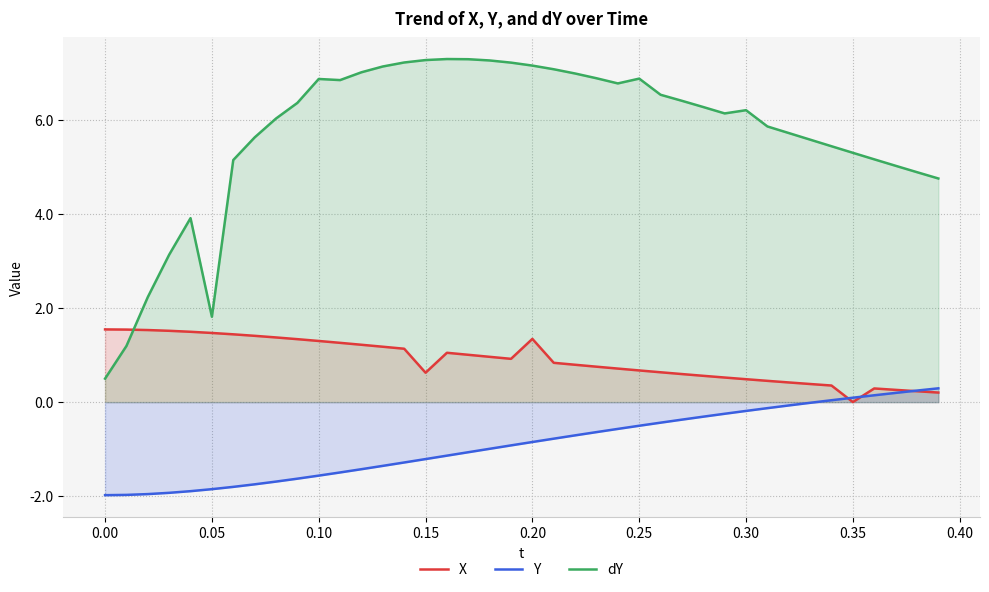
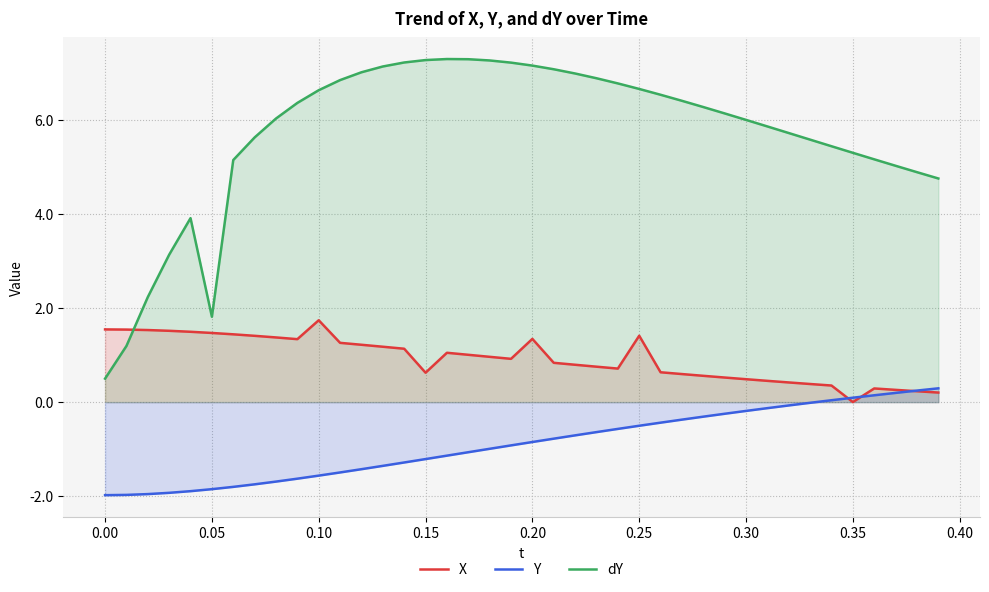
X, 0.10: 1.3 -> 1.7
dY, 0.10: 6.9 -> 6.6
X, 0.25: 0.7 -> 1.4
dY, 0.25: 6.9 -> 6.7
dY, 0.30: 6.2 -> 6.0
